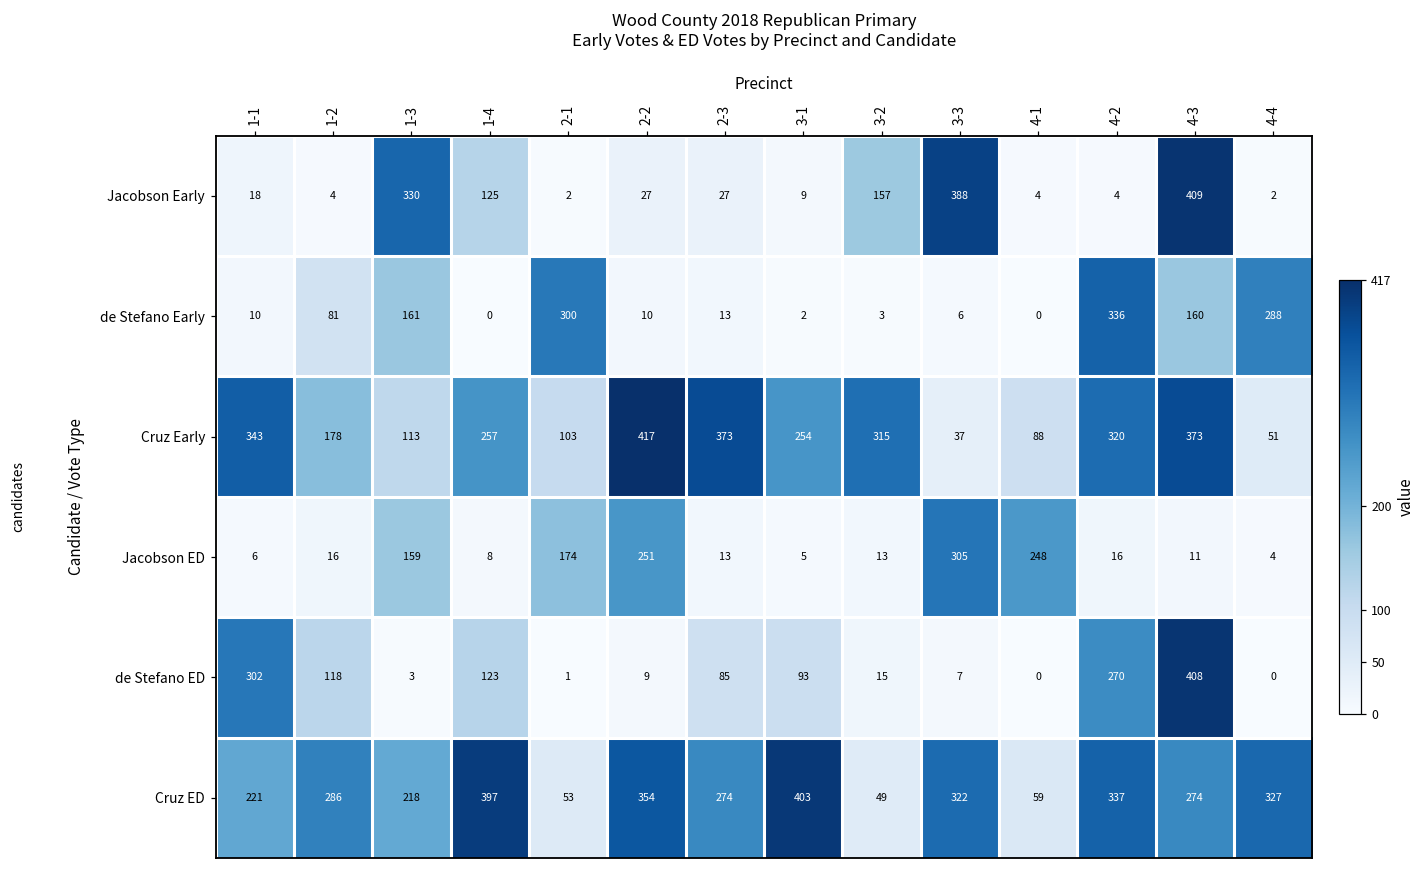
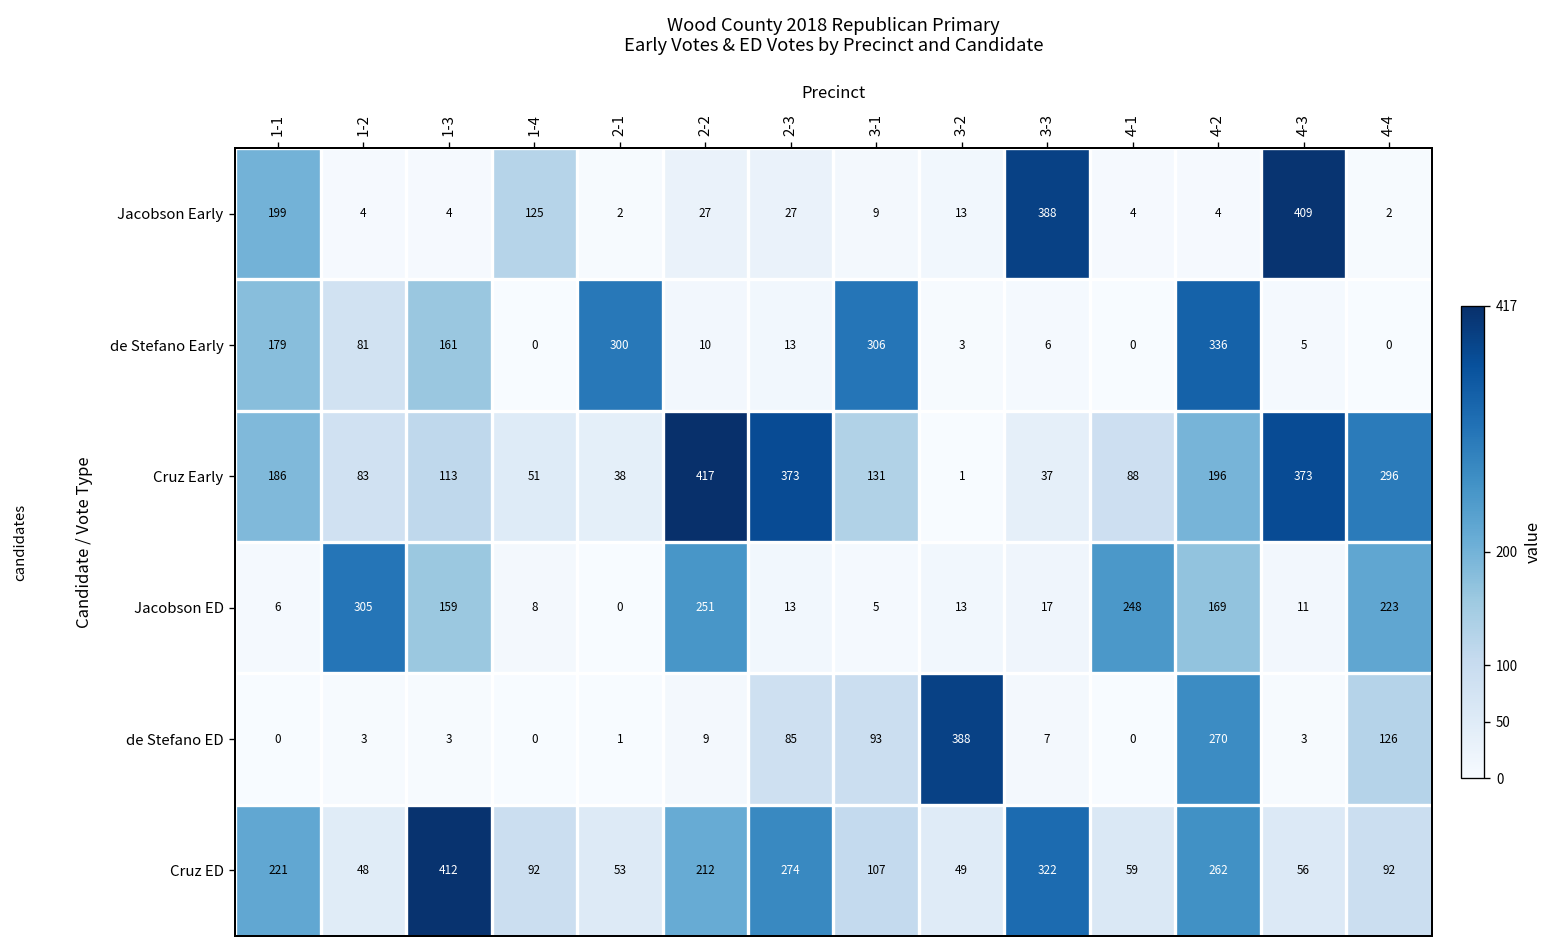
Jacobson Early, 1-1: 18 -> 199
Jacobson Early, 1-3: 330 -> 4
Jacobson Early, 3-2: 157 -> 13
de Stefano Early, 1-1: 10 -> 179
de Stefano Early, 3-1: 2 -> 306
de Stefano Early, 4-3: 160 -> 5
de Stefano Early, 4-4: 288 -> 0
Cruz Early, 1-1: 343 -> 186
Cruz Early, 1-2: 178 -> 83
Cruz Early, 1-4: 257 -> 51
Cruz Early, 2-1: 103 -> 38
Cruz Early, 3-1: 254 -> 131
Cruz Early, 3-2: 315 -> 1
Cruz Early, 4-2: 320 -> 196
Cruz Early, 4-4: 51 -> 296
Jacobson ED, 1-2: 16 -> 305
Jacobson ED, 2-1: 174 -> 0
Jacobson ED, 3-3: 305 -> 17
Jacobson ED, 4-2: 16 -> 169
Jacobson ED, 4-4: 4 -> 223
de Stefano ED, 1-1: 302 -> 0
de Stefano ED, 1-2: 118 -> 3
de Stefano ED, 1-4: 123 -> 0
de Stefano ED, 3-2: 15 -> 388
de Stefano ED, 4-3: 408 -> 3
de Stefano ED, 4-4: 0 -> 126
Cruz ED, 1-2: 286 -> 48
Cruz ED, 1-3: 218 -> 412
Cruz ED, 1-4: 397 -> 92
Cruz ED, 2-2: 354 -> 212
Cruz ED, 3-1: 403 -> 107
Cruz ED, 4-2: 337 -> 262
Cruz ED, 4-3: 274 -> 56
Cruz ED, 4-4: 327 -> 92
